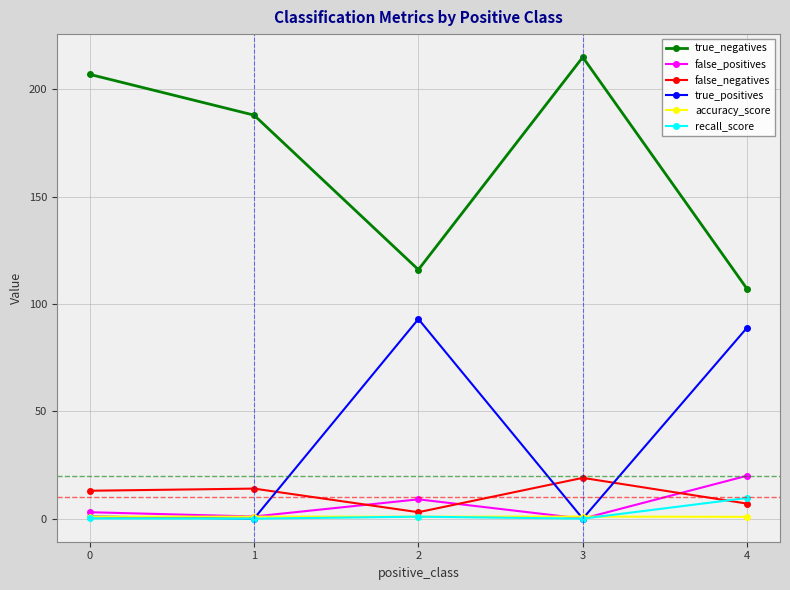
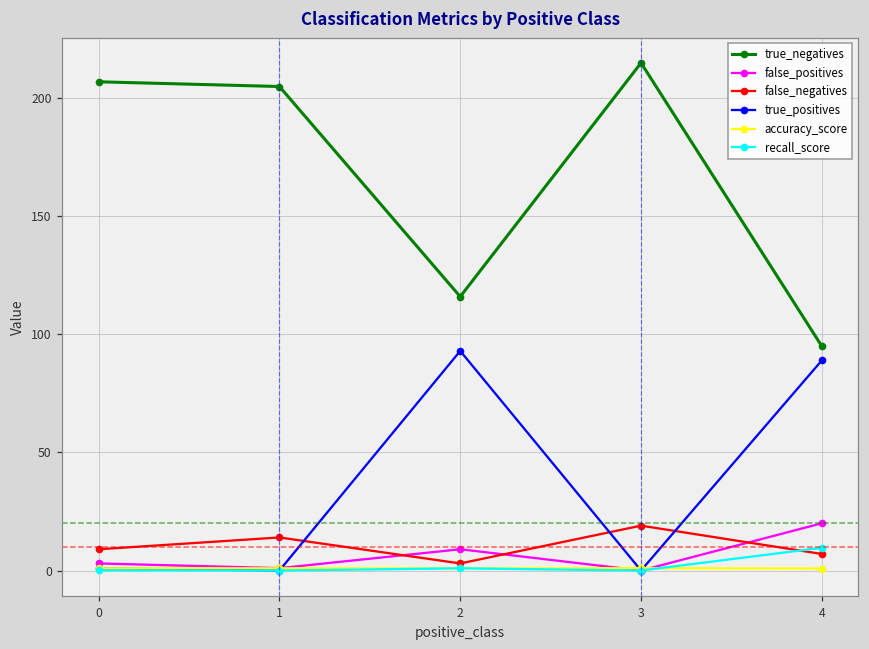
false_negatives, 0: 13 -> 9
true_negatives, 1: 188 -> 205
true_negatives, 4: 107 -> 95
